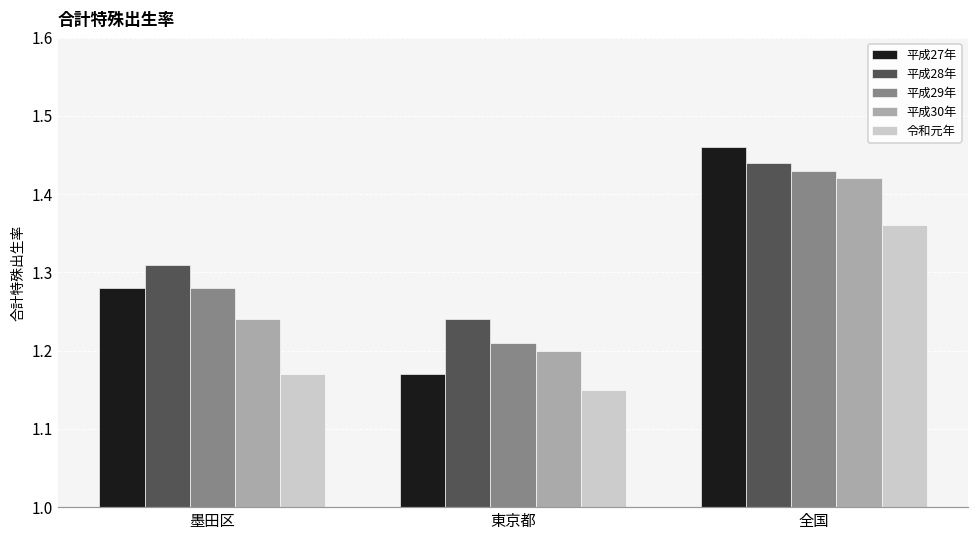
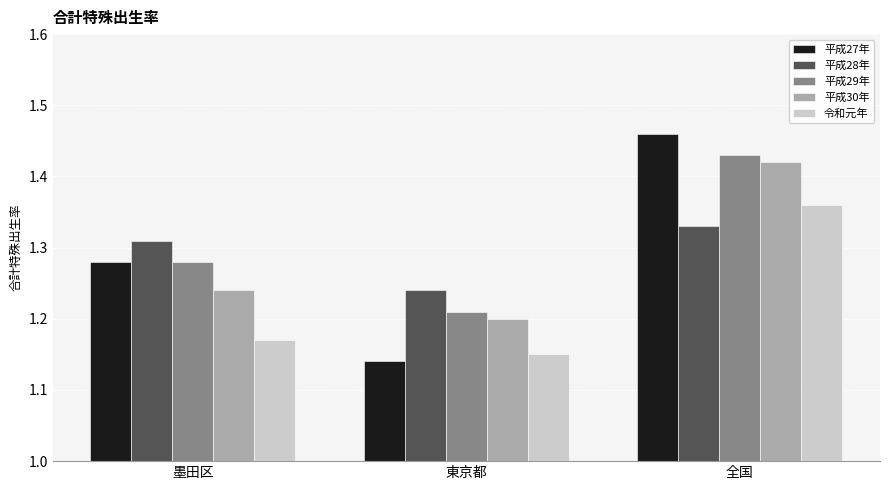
平成27年, 東京都: 1.17 -> 1.14
平成28年, 全国: 1.44 -> 1.33
